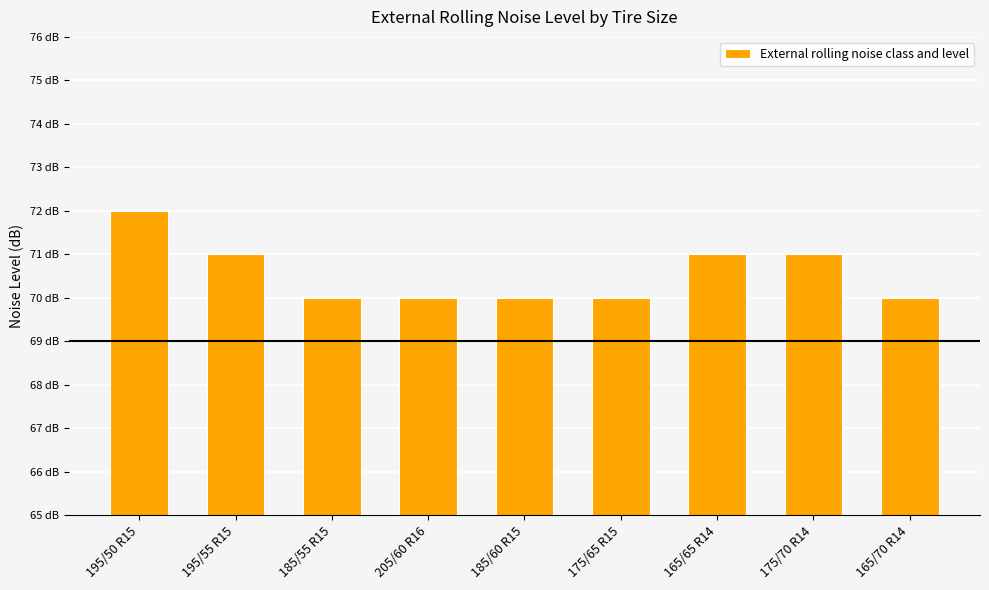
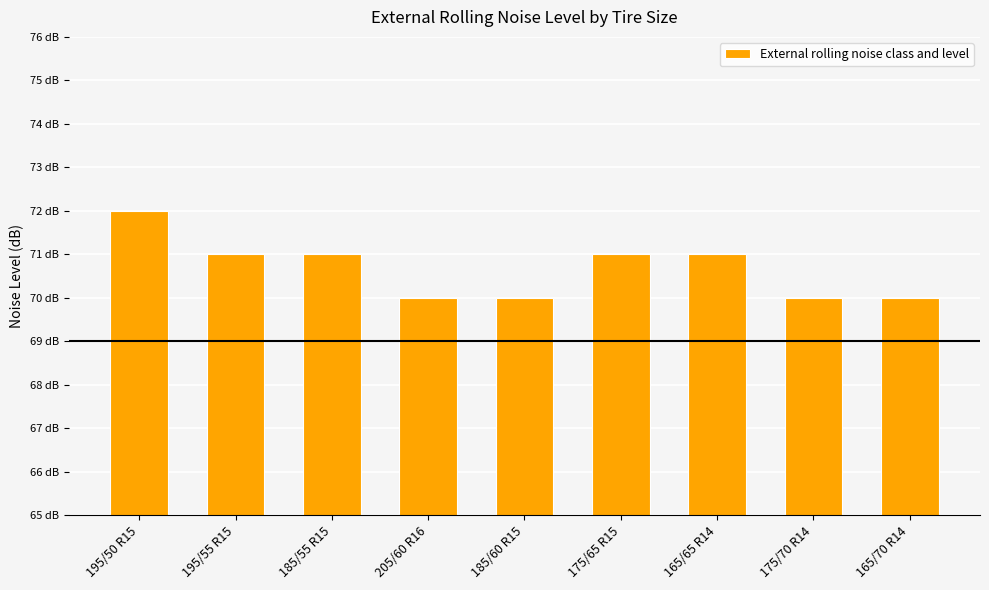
185/55 R15: 70 dB -> 71 dB
175/65 R15: 70 dB -> 71 dB
175/70 R14: 71 dB -> 70 dB
